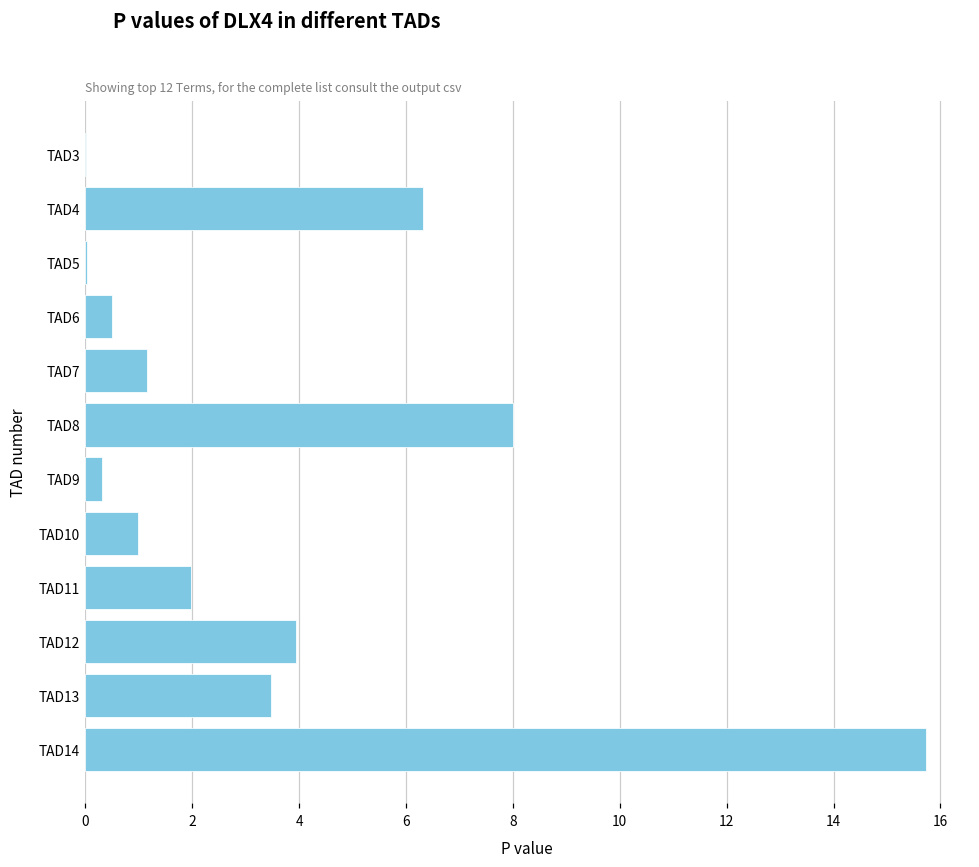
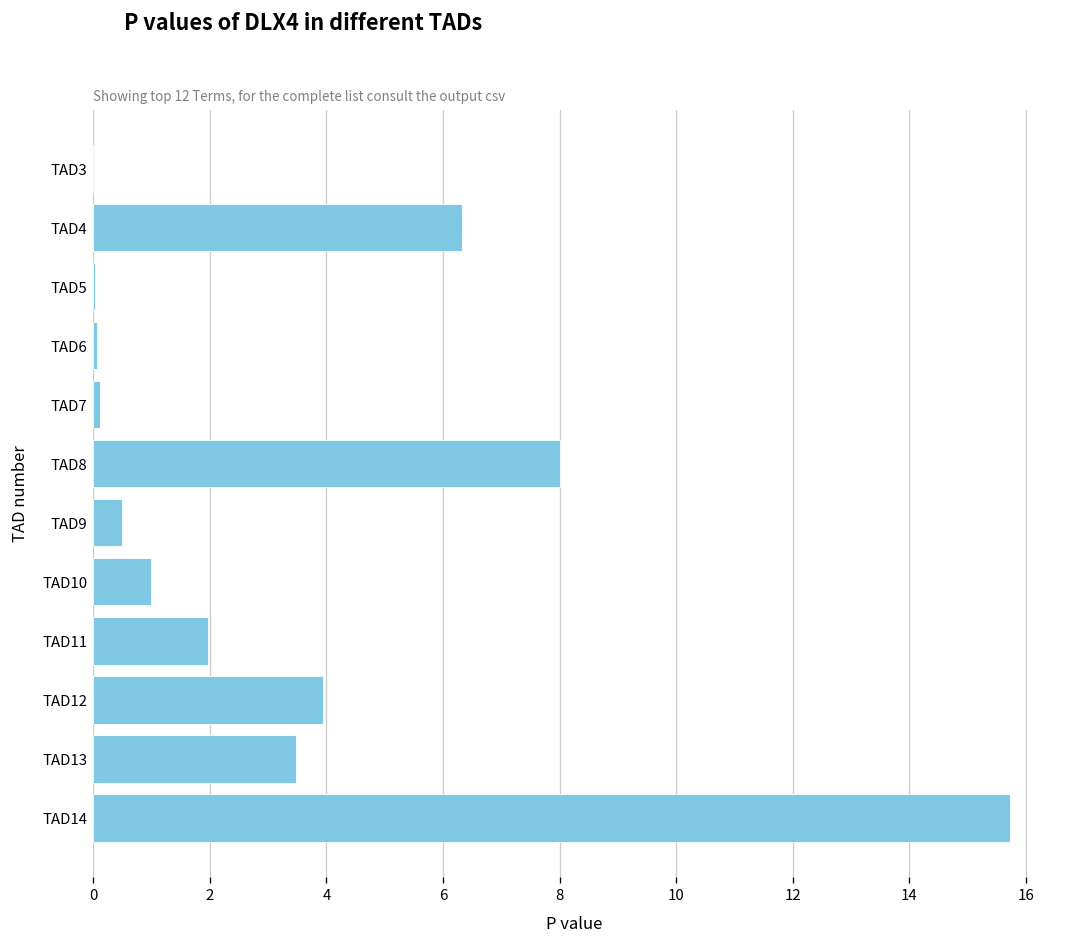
TAD6: 0.5 -> 0.1
TAD7: 1.1 -> 0.1
TAD9: 0.3 -> 0.5
